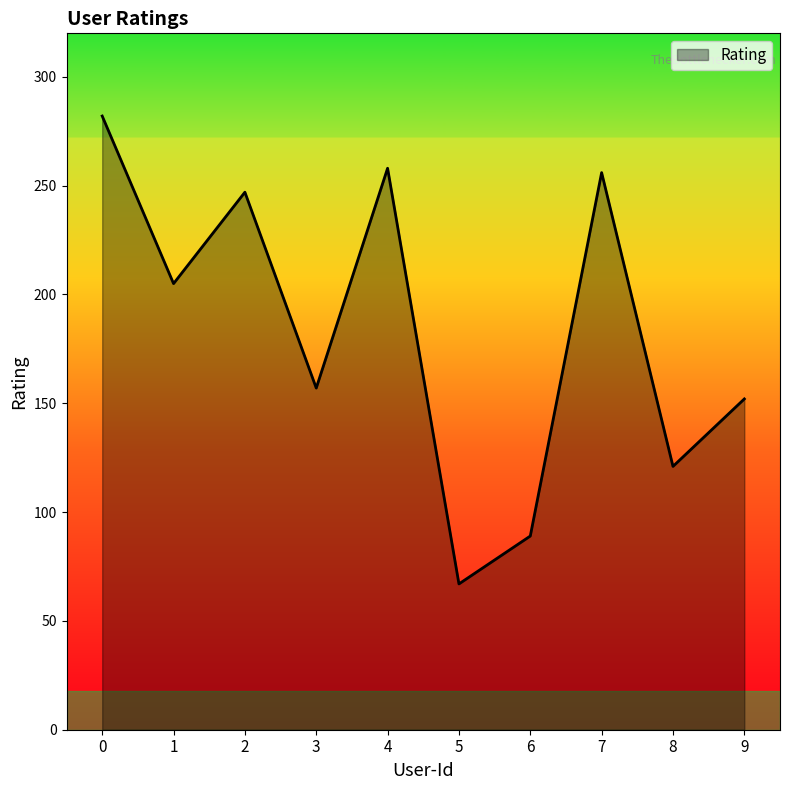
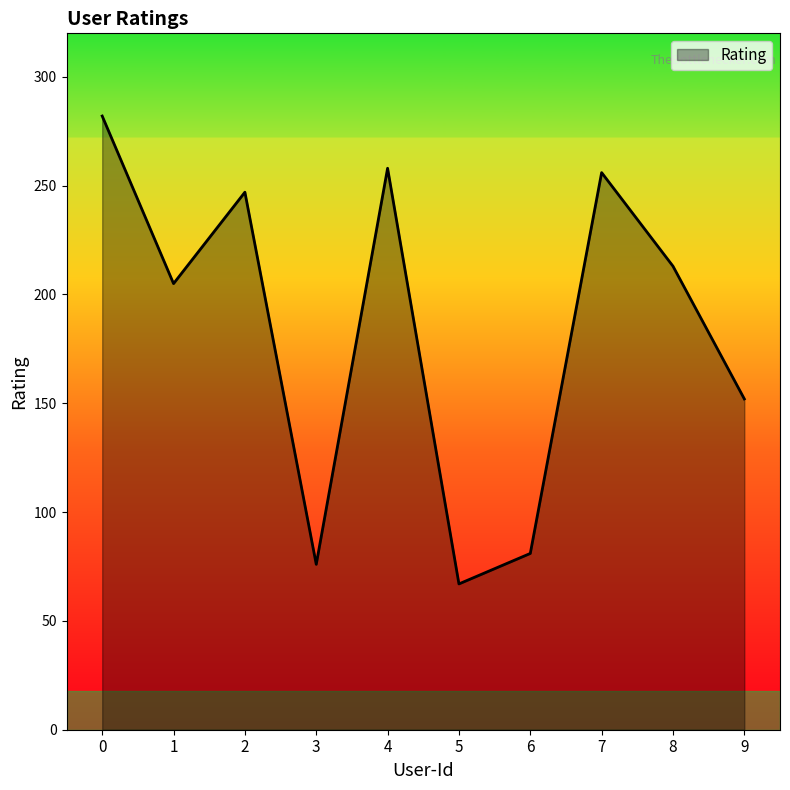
3: 157 -> 76
6: 89 -> 81
8: 121 -> 213
